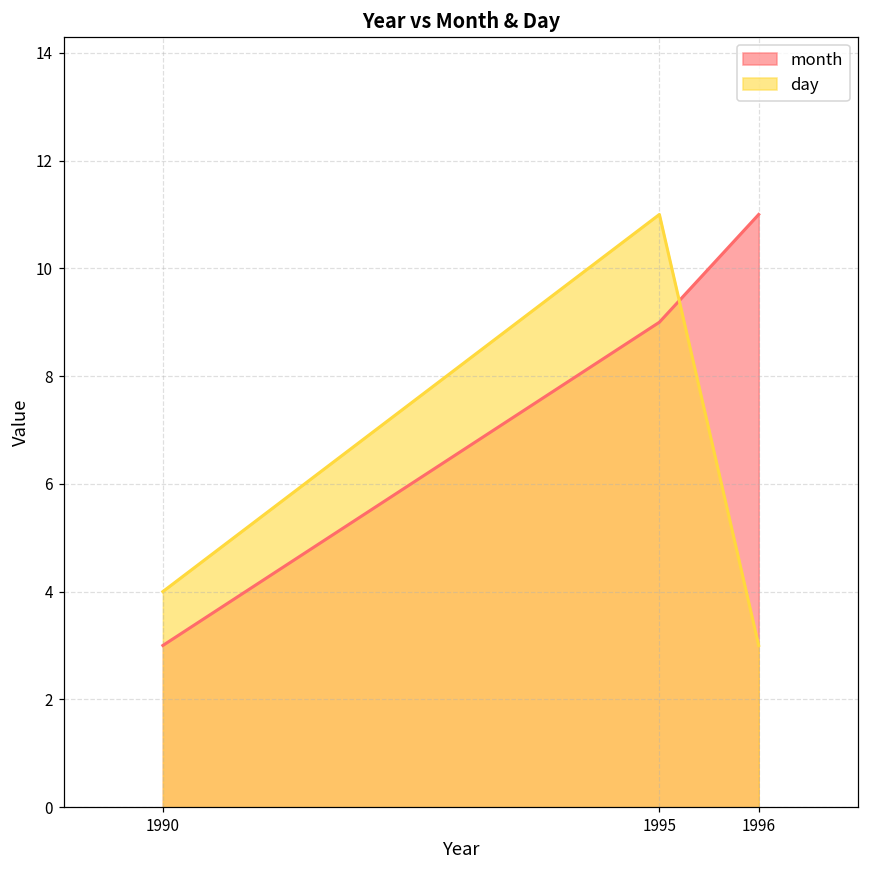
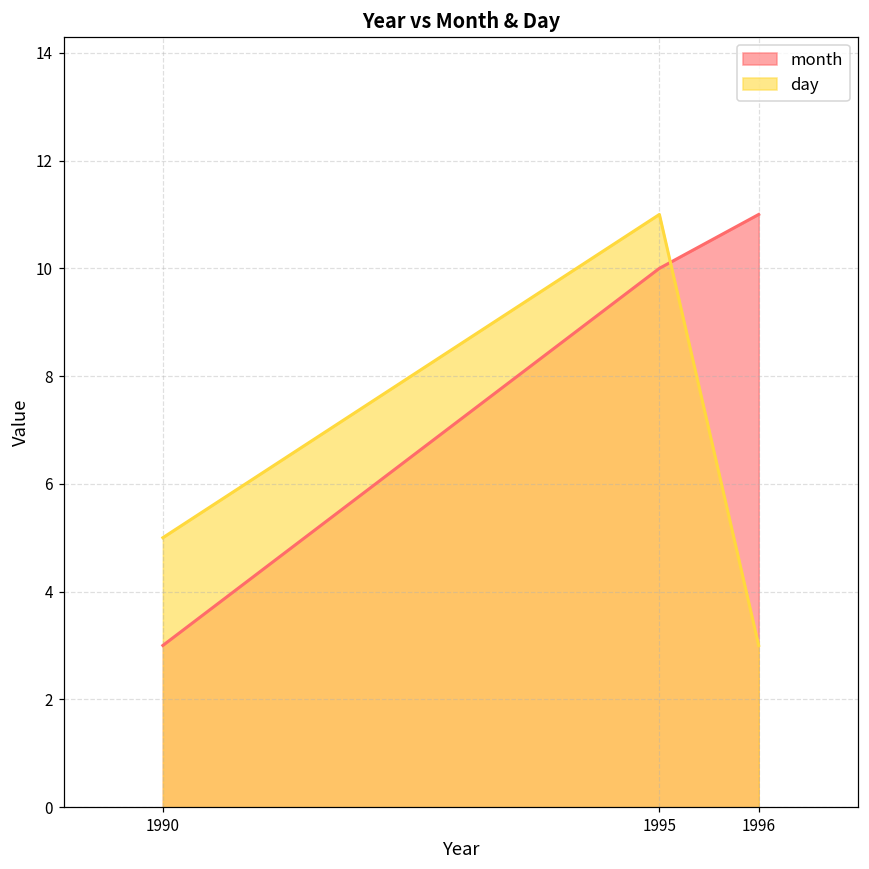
day, 1990: 4 -> 5
month, 1995: 9 -> 10
